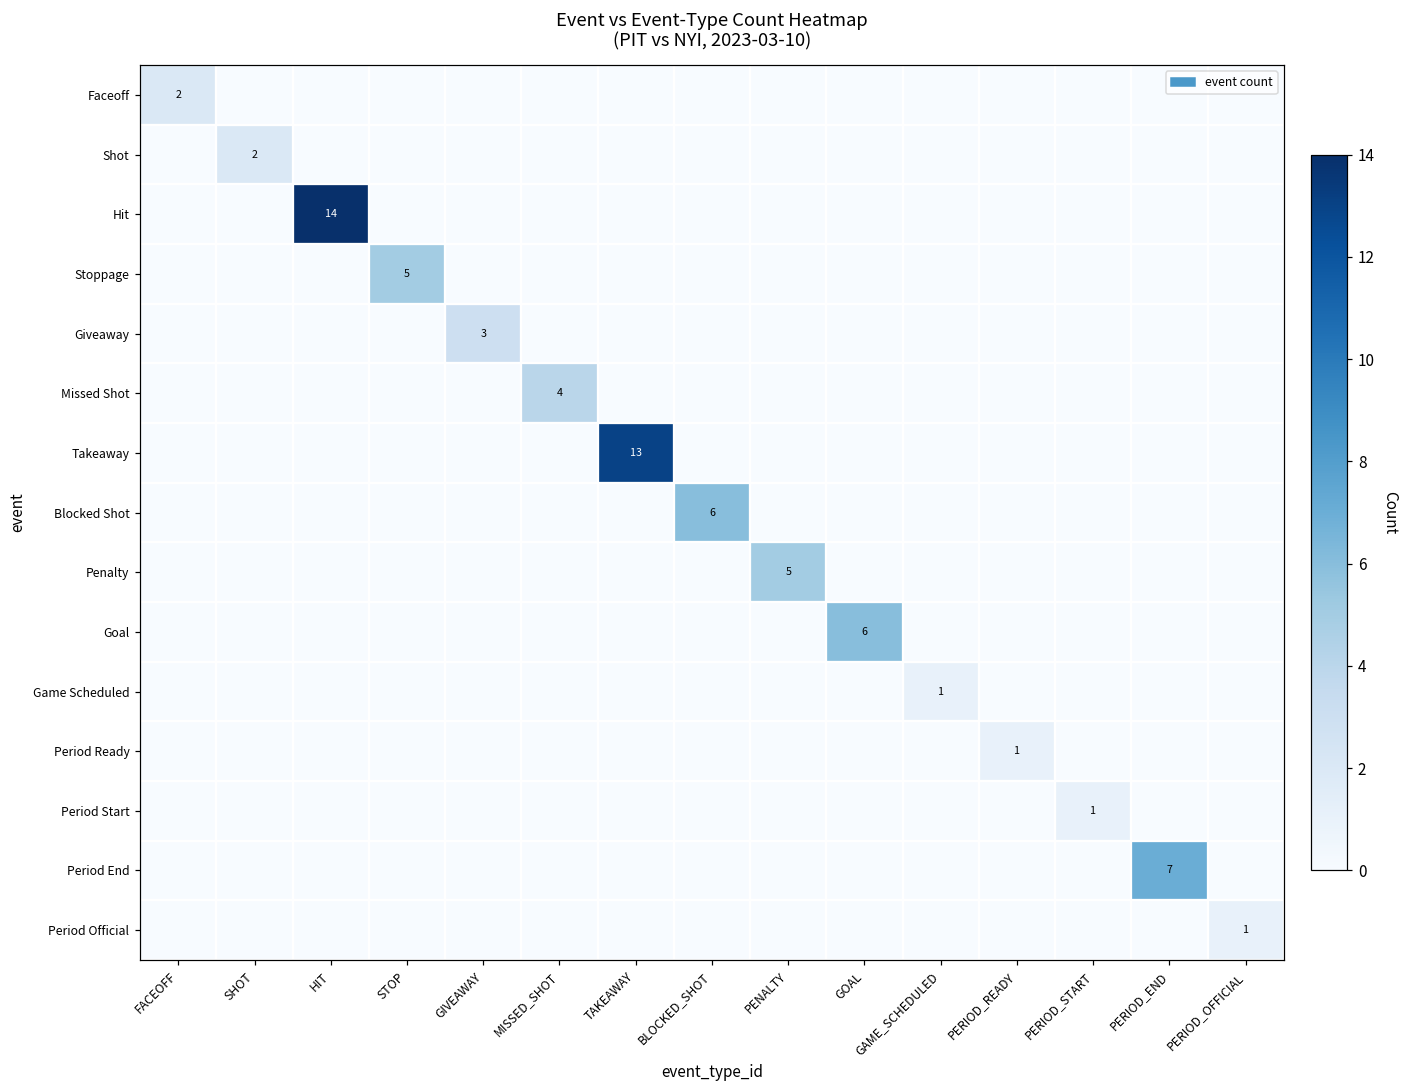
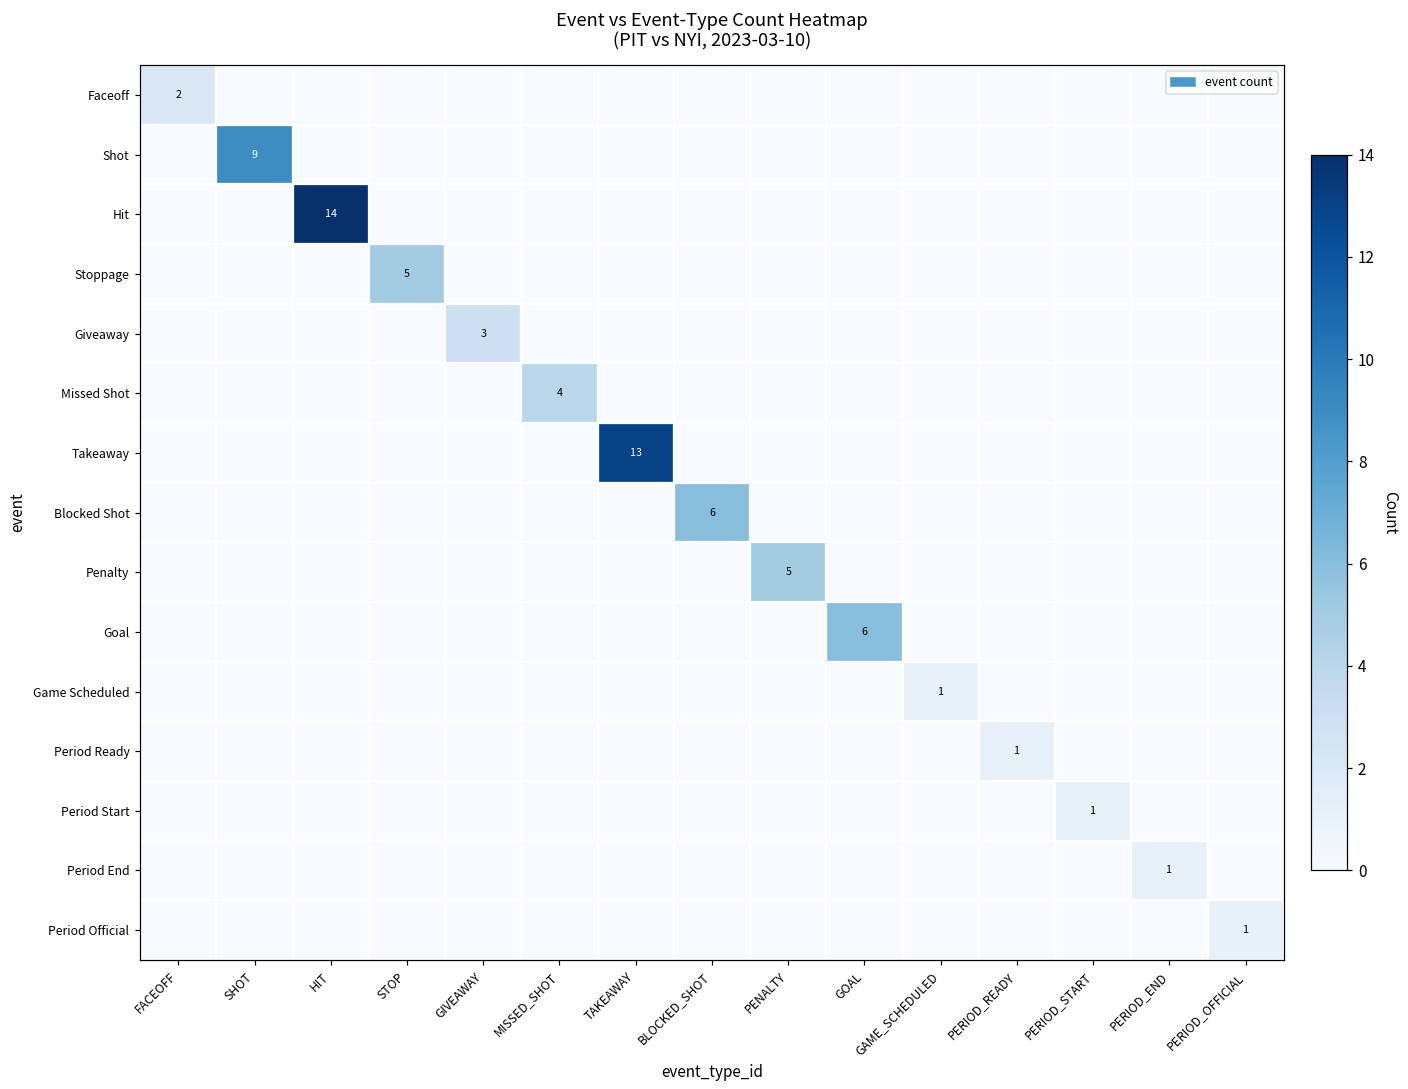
Shot, SHOT: 2 -> 9
Period End, PERIOD_END: 7 -> 1
